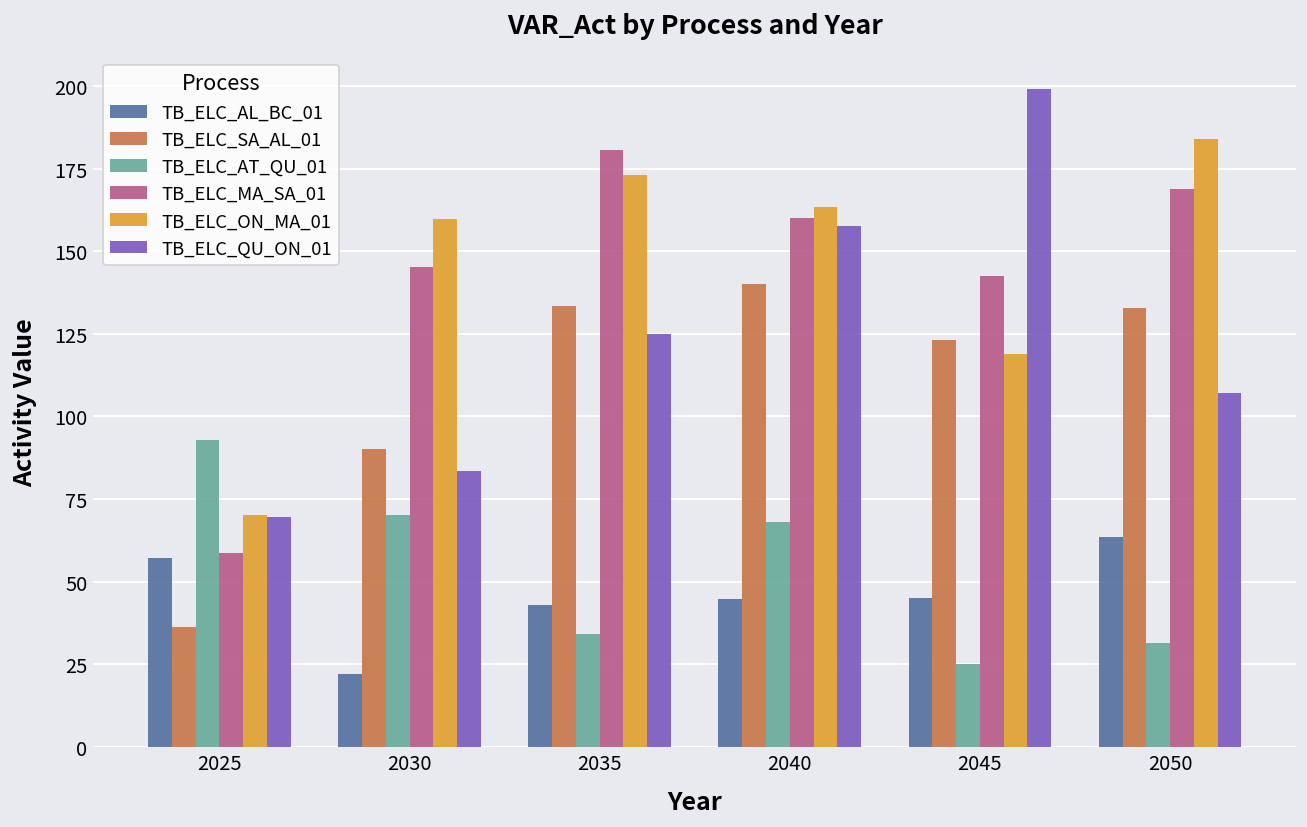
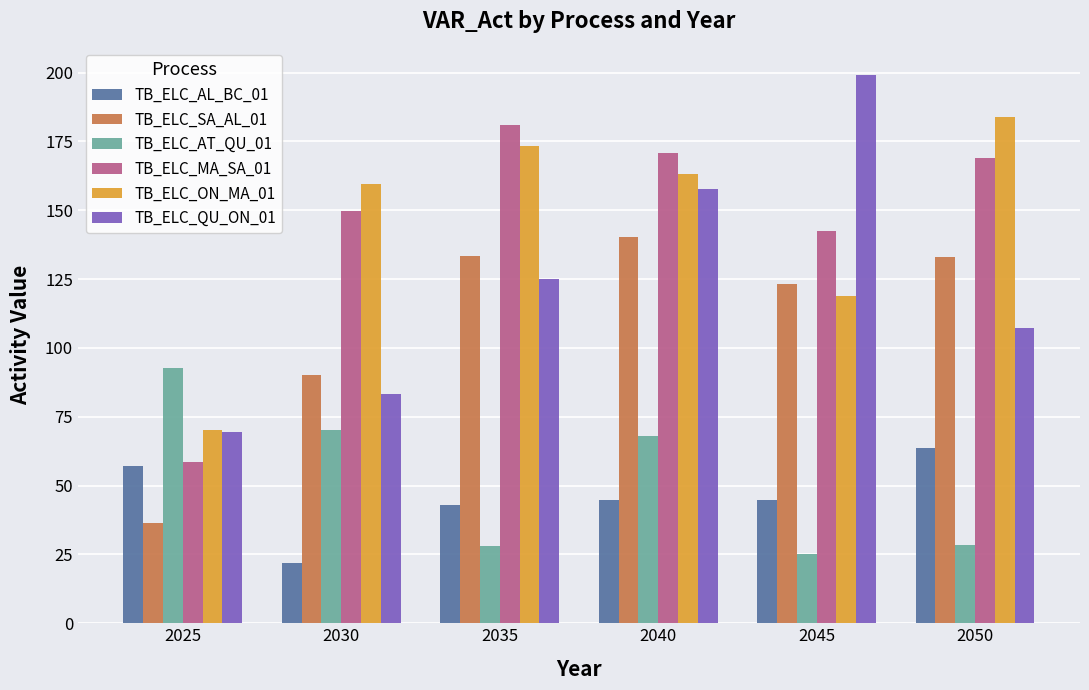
TB_ELC_MA_SA_01, 2030: 145 -> 150
TB_ELC_AT_QU_01, 2035: 34 -> 28
TB_ELC_MA_SA_01, 2040: 160 -> 171
TB_ELC_AT_QU_01, 2050: 31 -> 28
